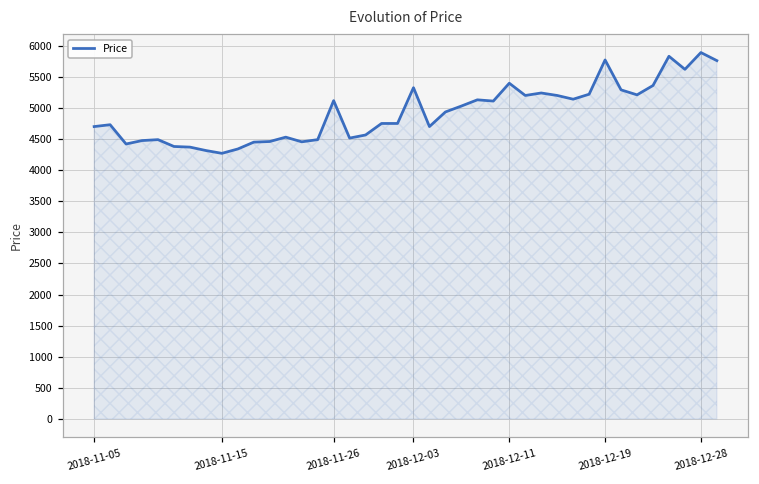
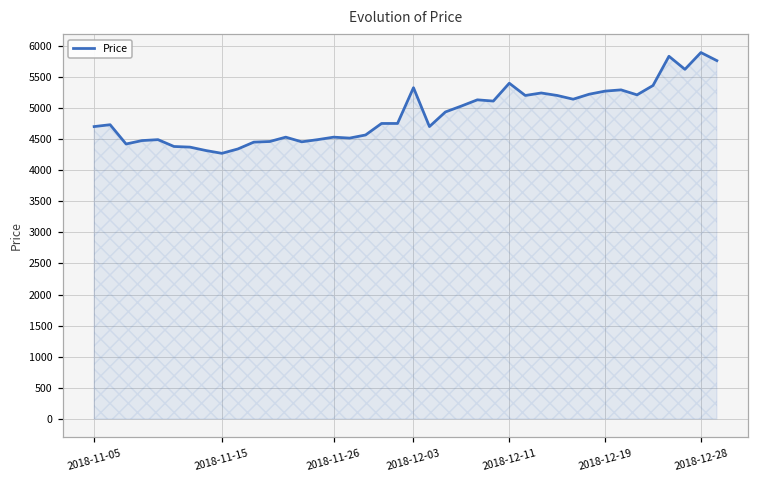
2018-11-26: 5100 -> 4500
2018-12-19: 5800 -> 5300
